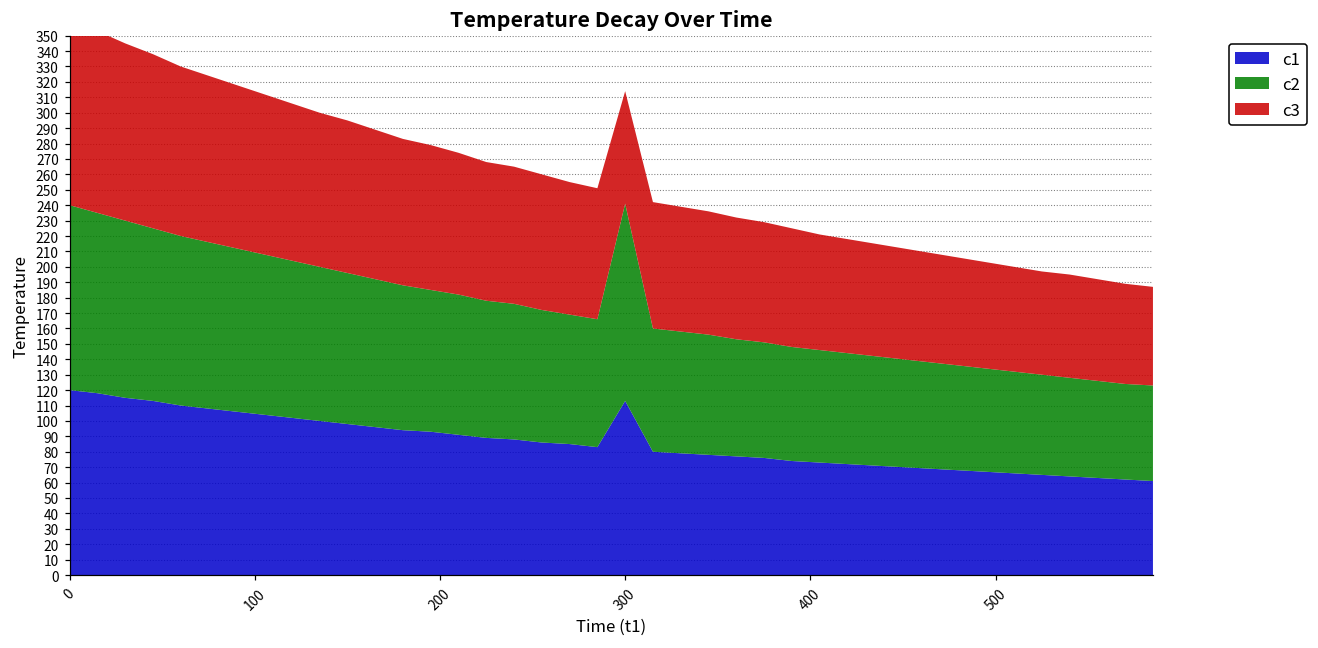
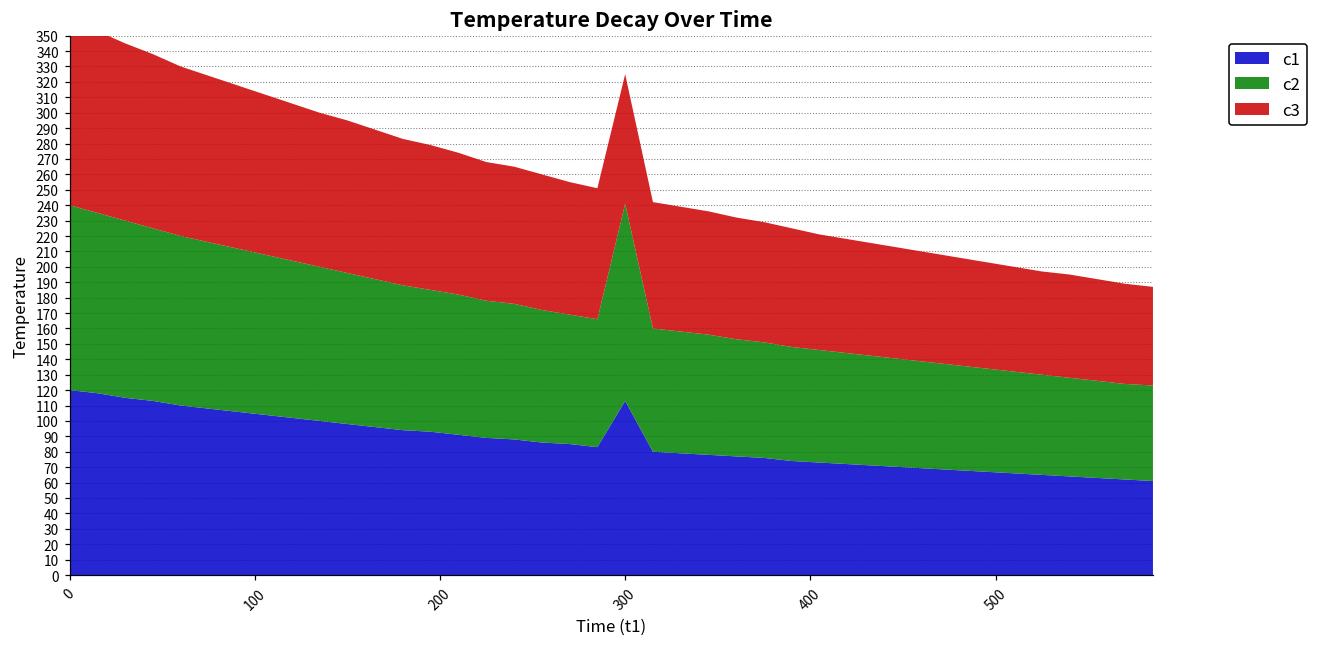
c3, 300: 73 -> 84
